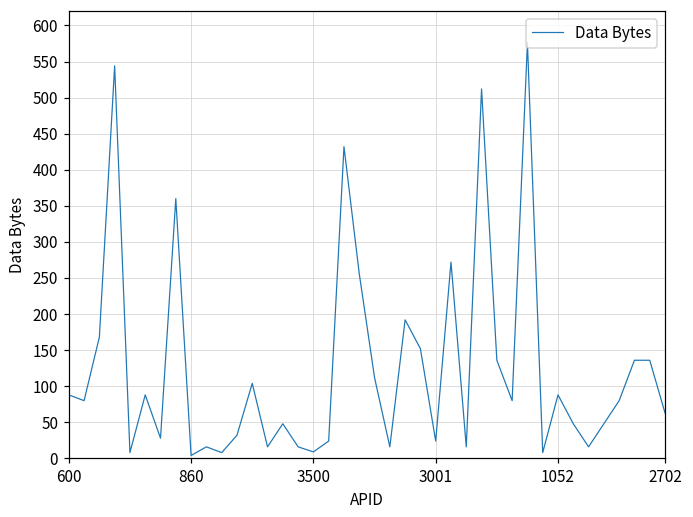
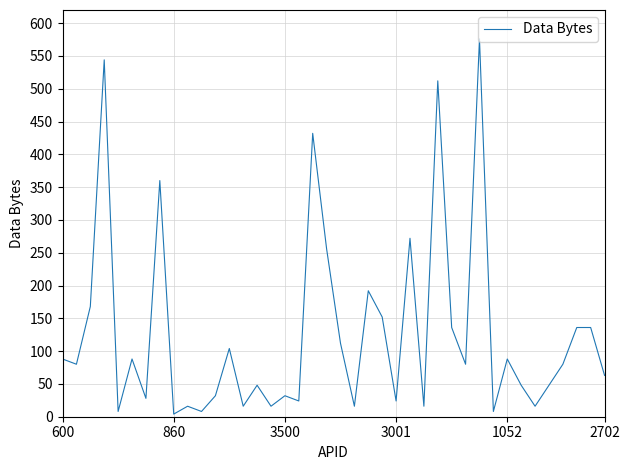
3500: 10 -> 30
